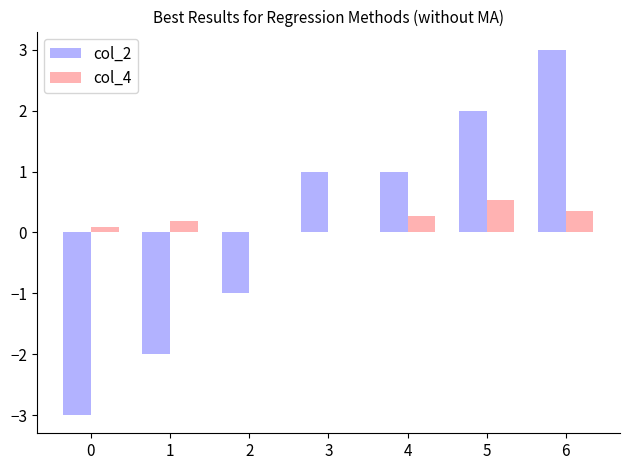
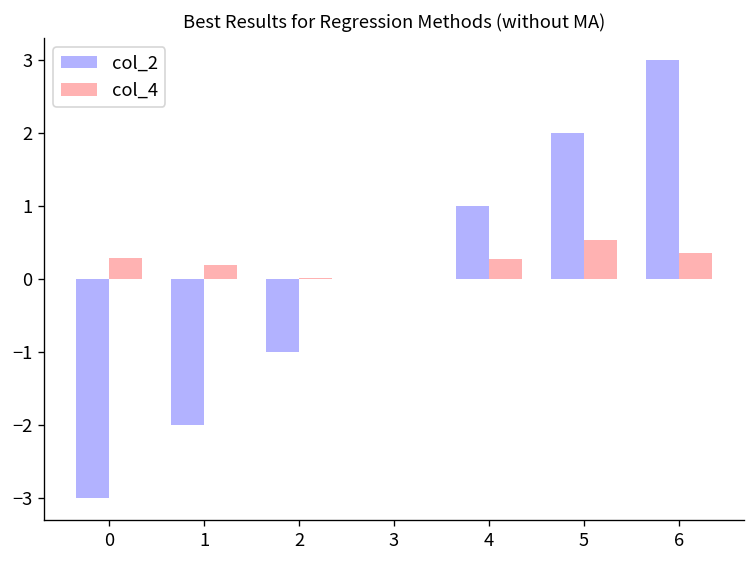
col_4, 0: 0.1 -> 0.3
col_2, 3: 1 -> 0
